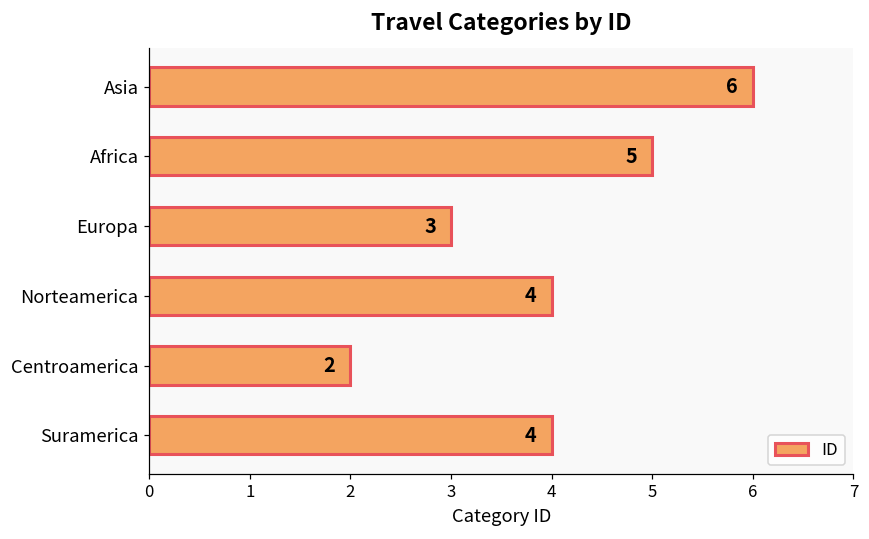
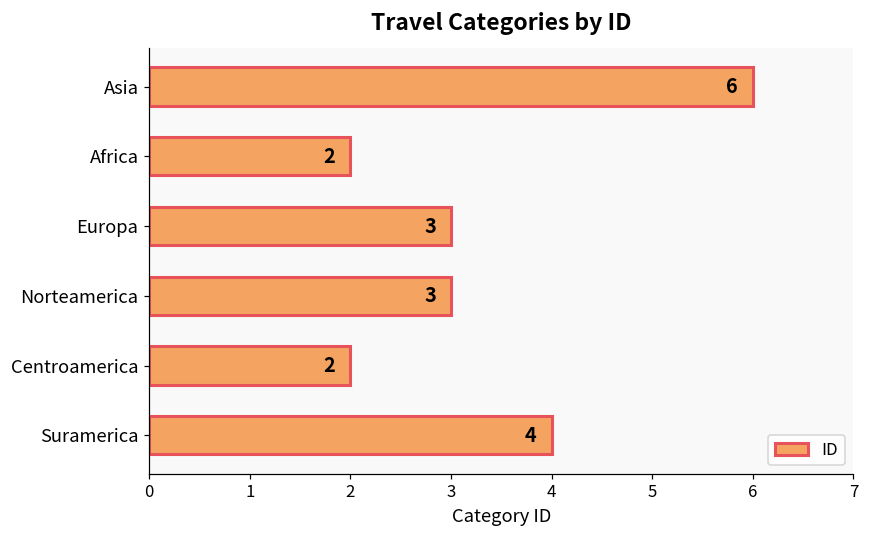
Africa: 5 -> 2
Norteamerica: 4 -> 3
